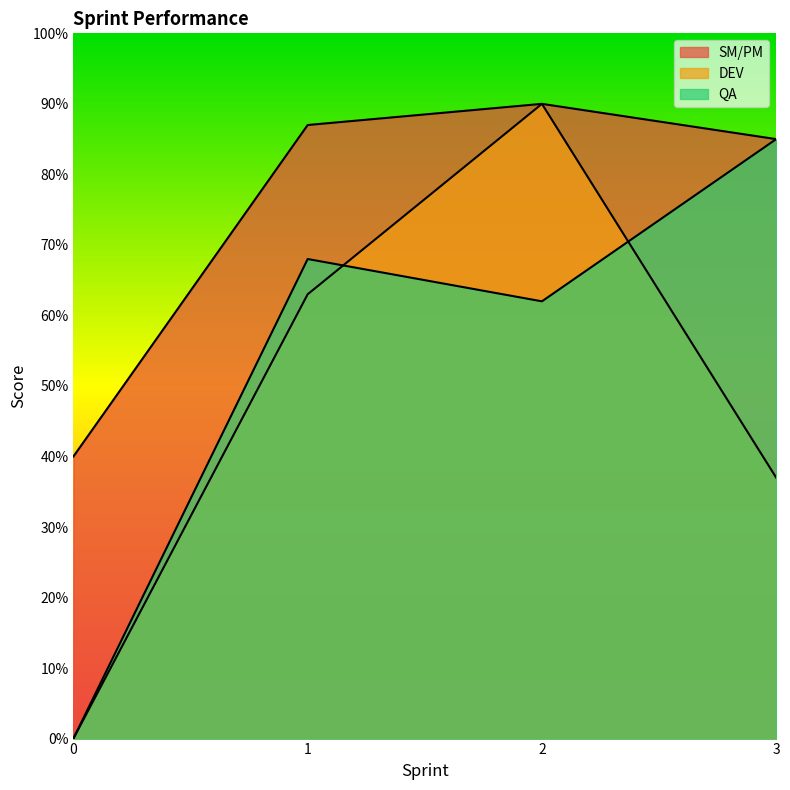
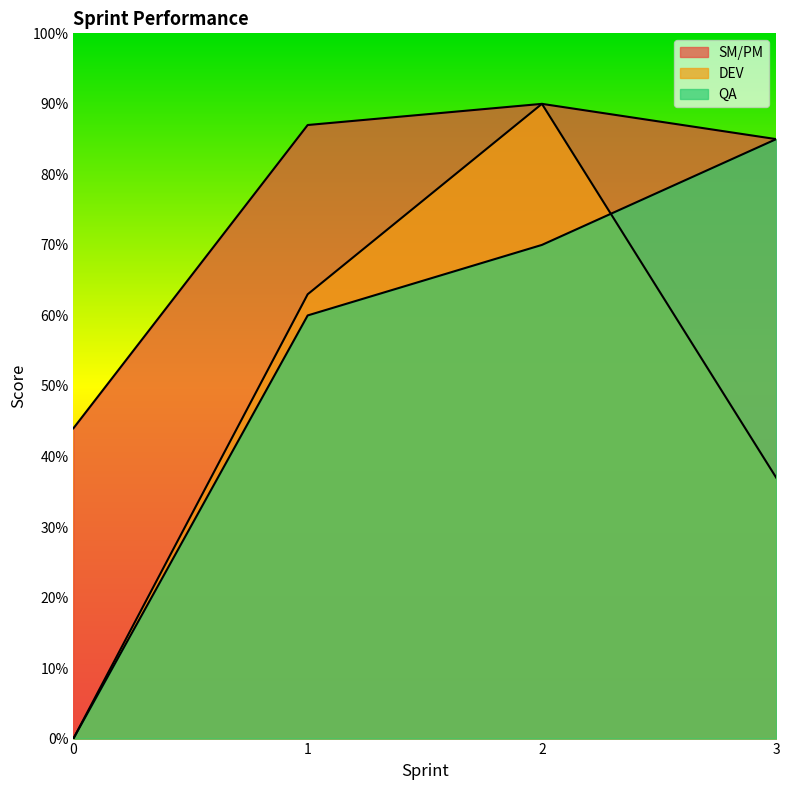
SM/PM, 0: 40% -> 44%
QA, 1: 68% -> 60%
QA, 2: 62% -> 70%
